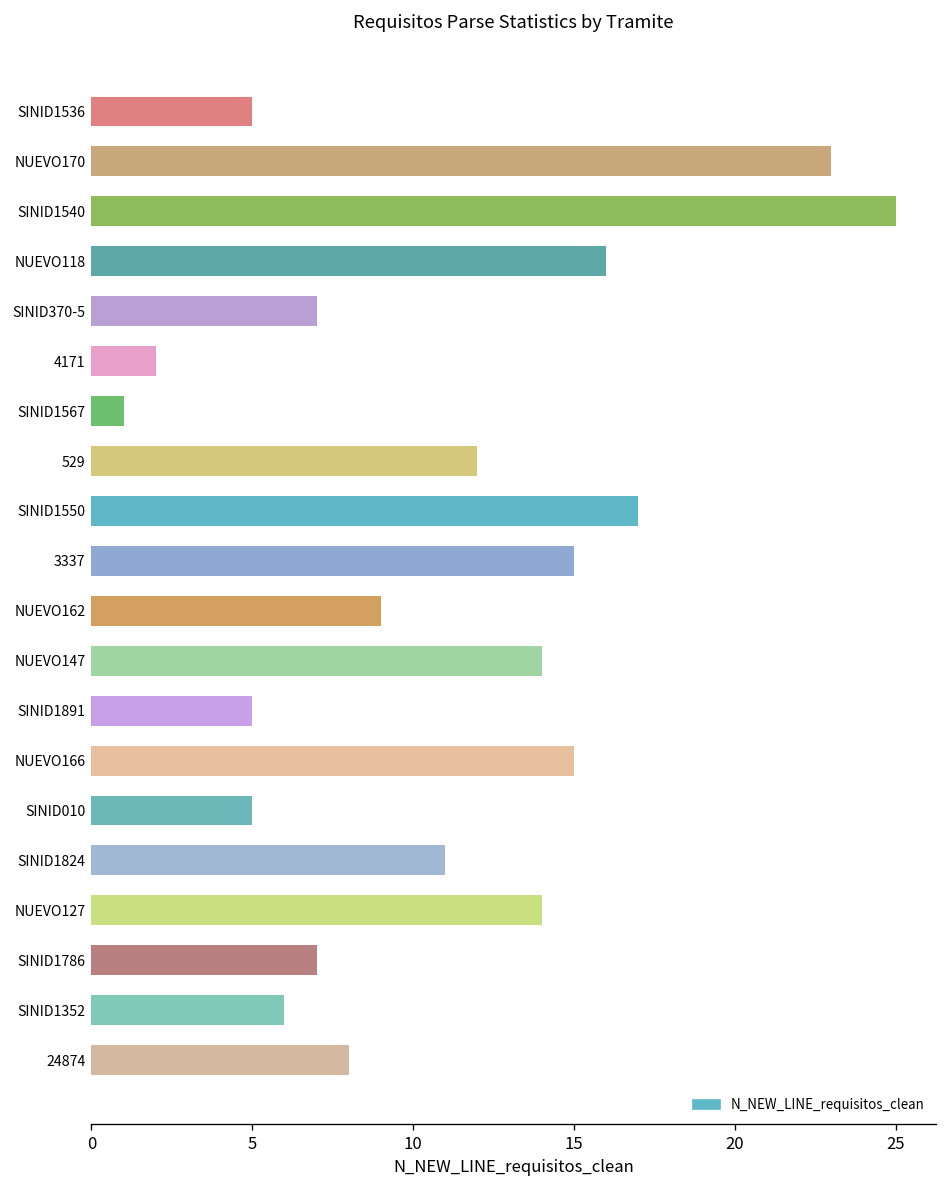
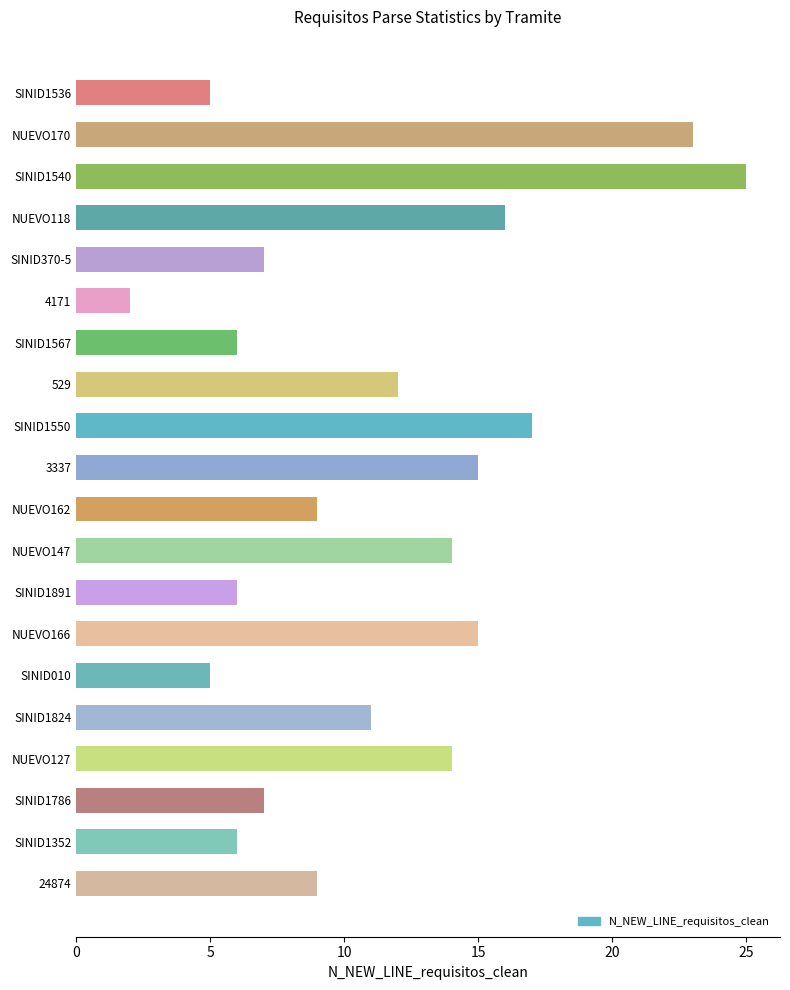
SINID1567: 1 -> 6
SINID1891: 5 -> 6
24874: 8 -> 9
